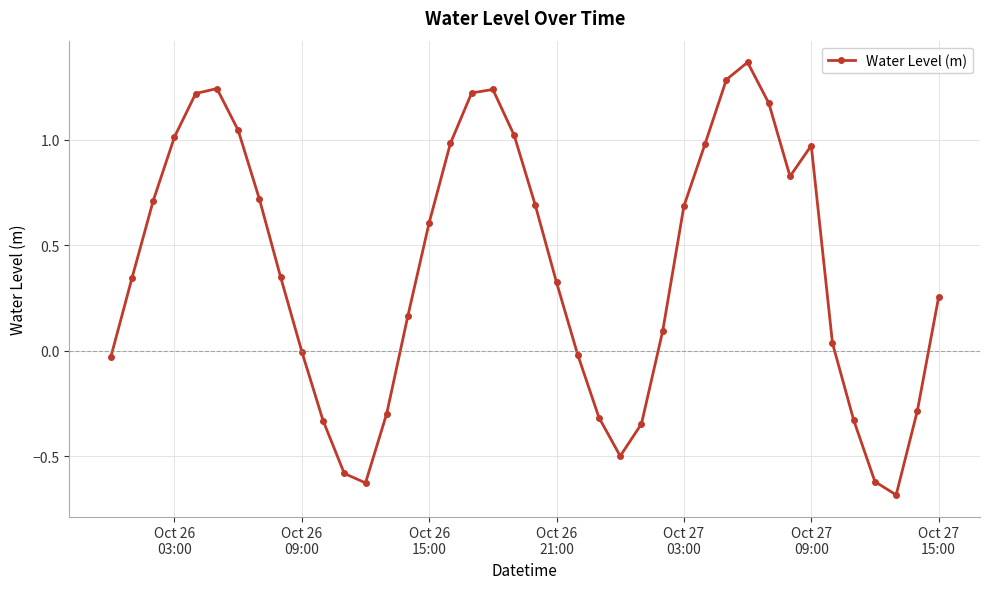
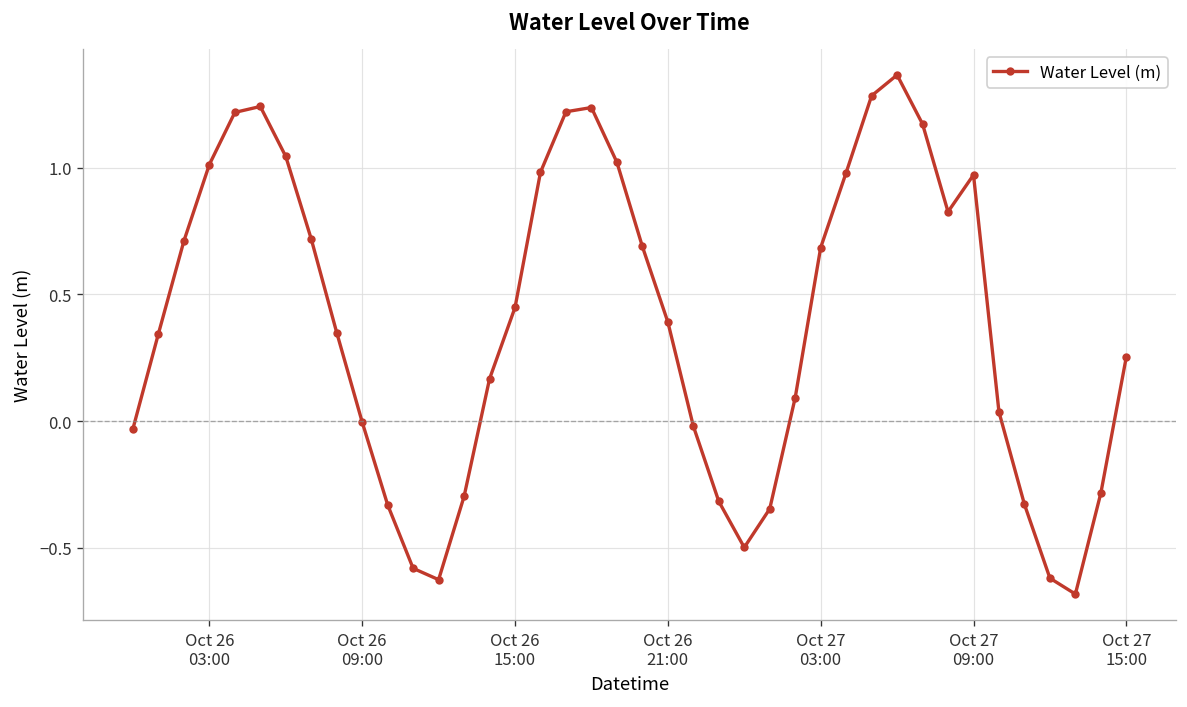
Oct 26 15:00: 0.61 -> 0.45
Oct 26 21:00: 0.32 -> 0.39
